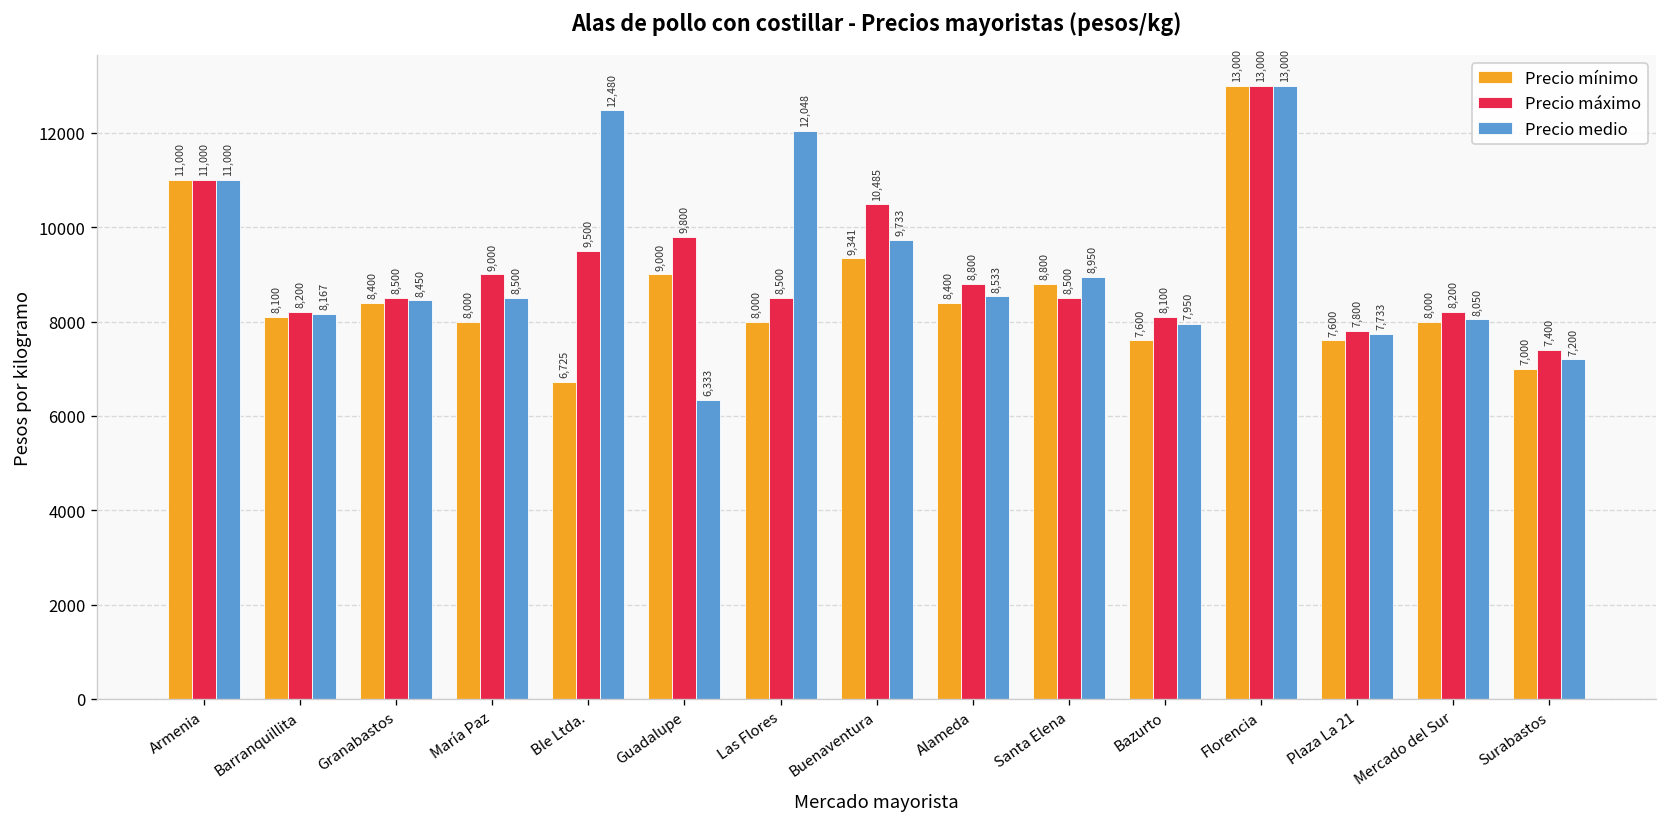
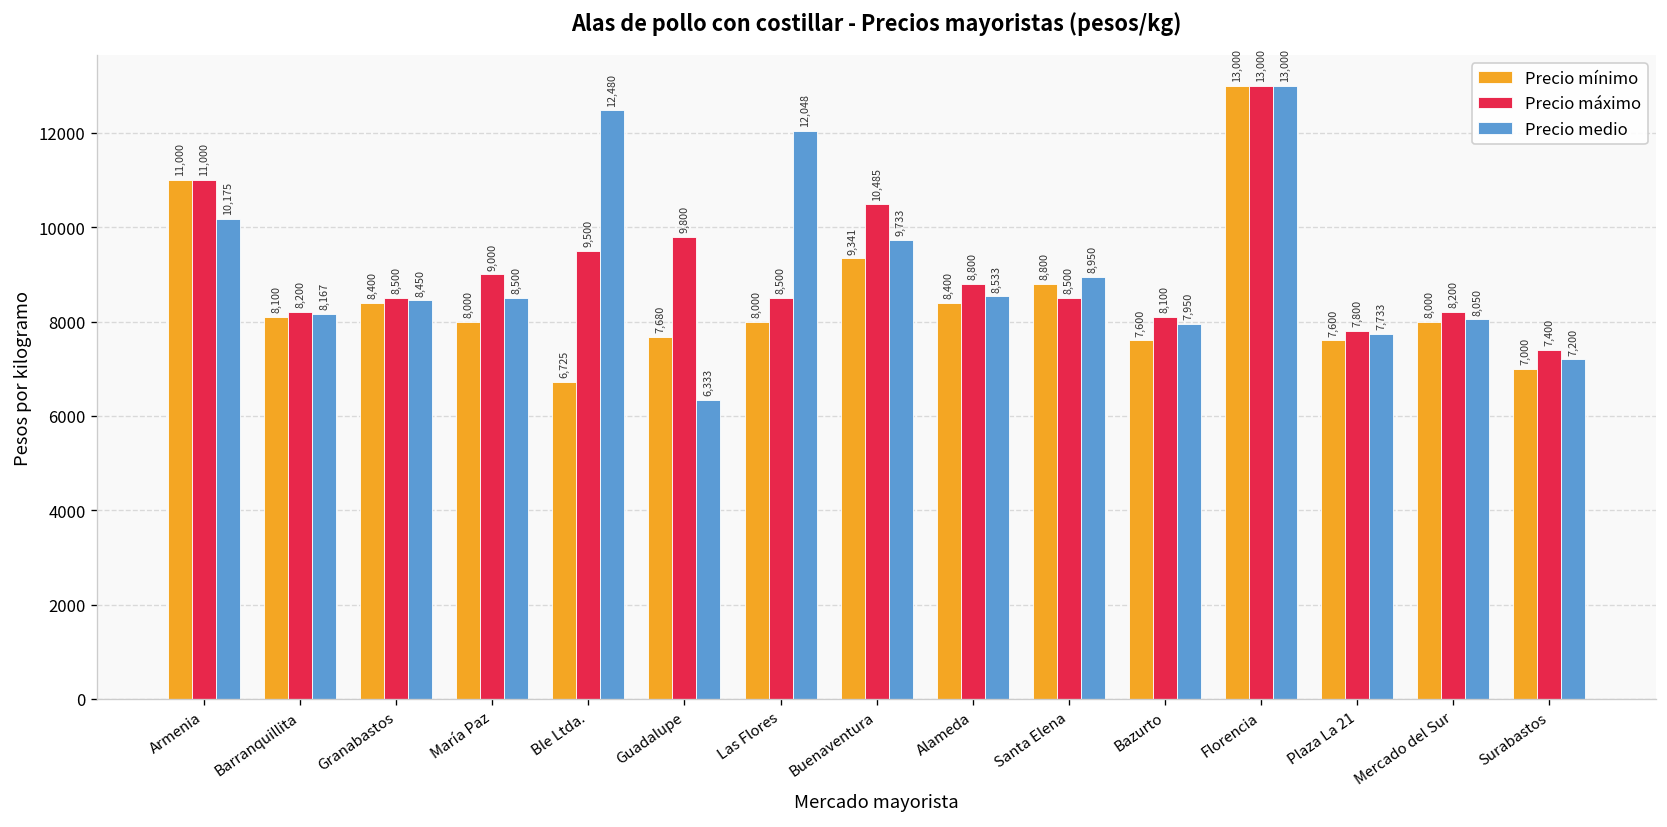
Precio medio, Armenia: 11,000 -> 10,175
Precio mínimo, Guadalupe: 9,000 -> 7,680
